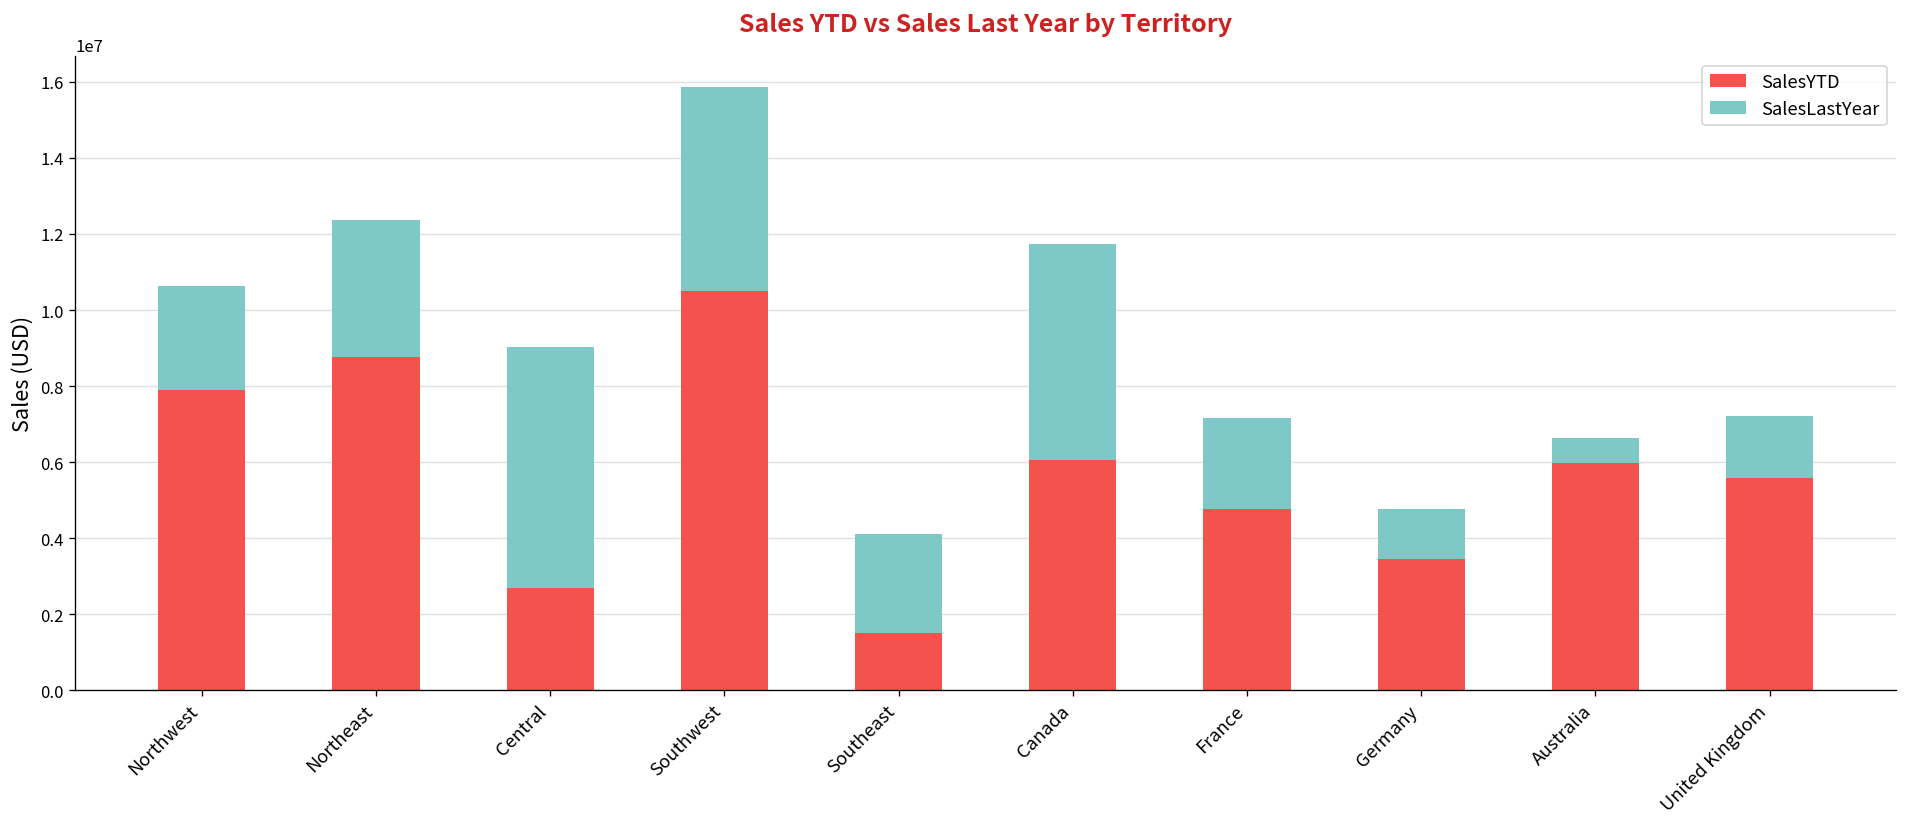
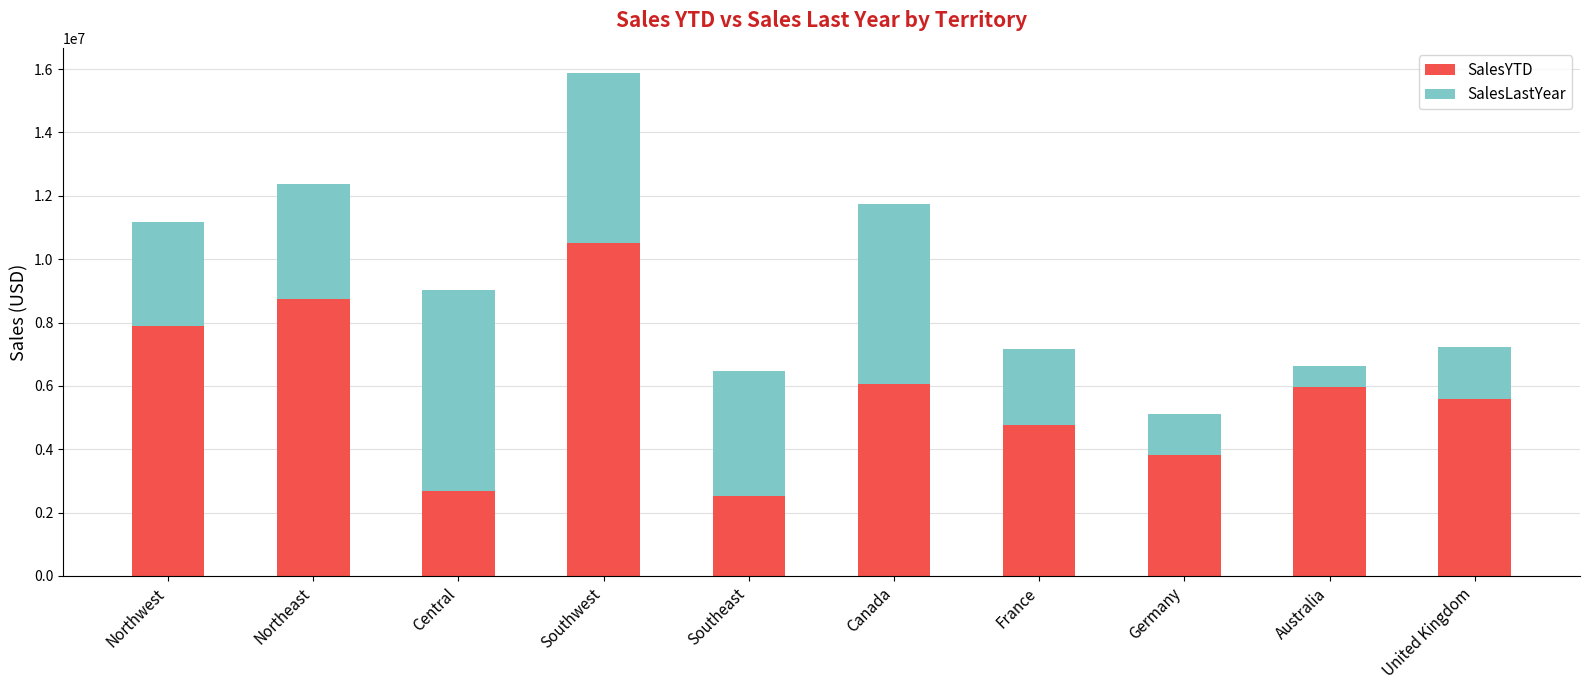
SalesLastYear, Northwest: 2700000 -> 3300000
SalesYTD, Southeast: 1500000 -> 2500000
SalesLastYear, Southeast: 2600000 -> 3900000
SalesYTD, Germany: 3500000 -> 3800000
